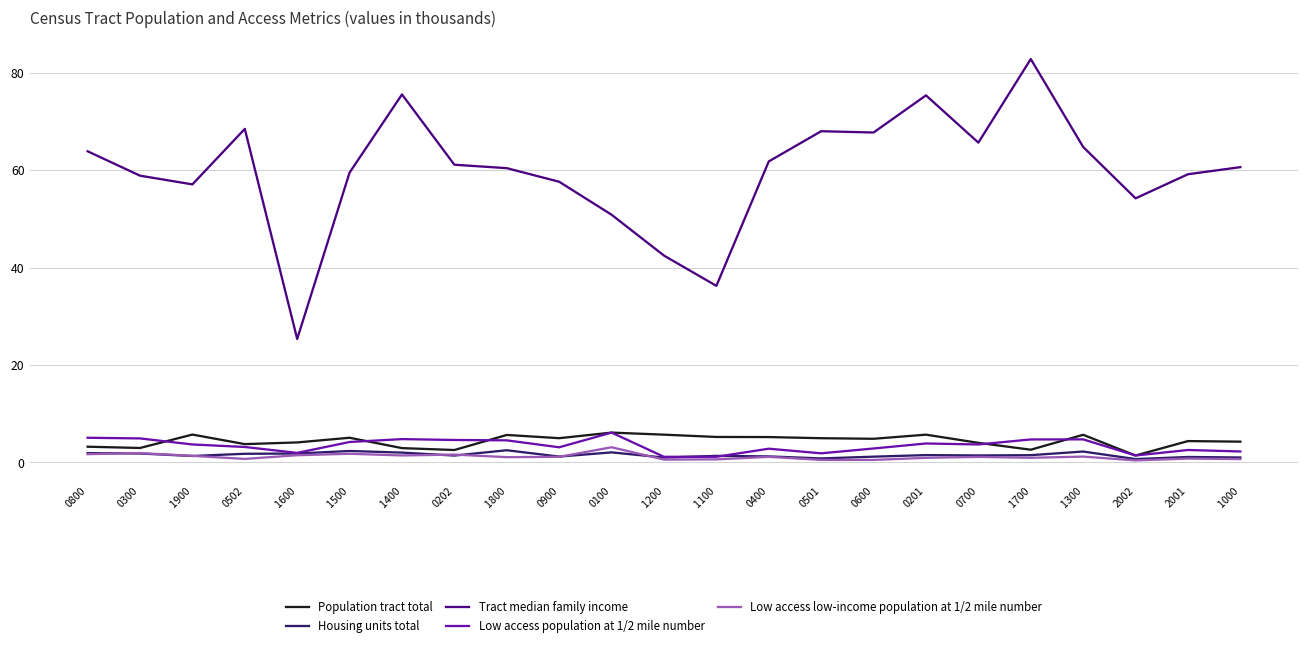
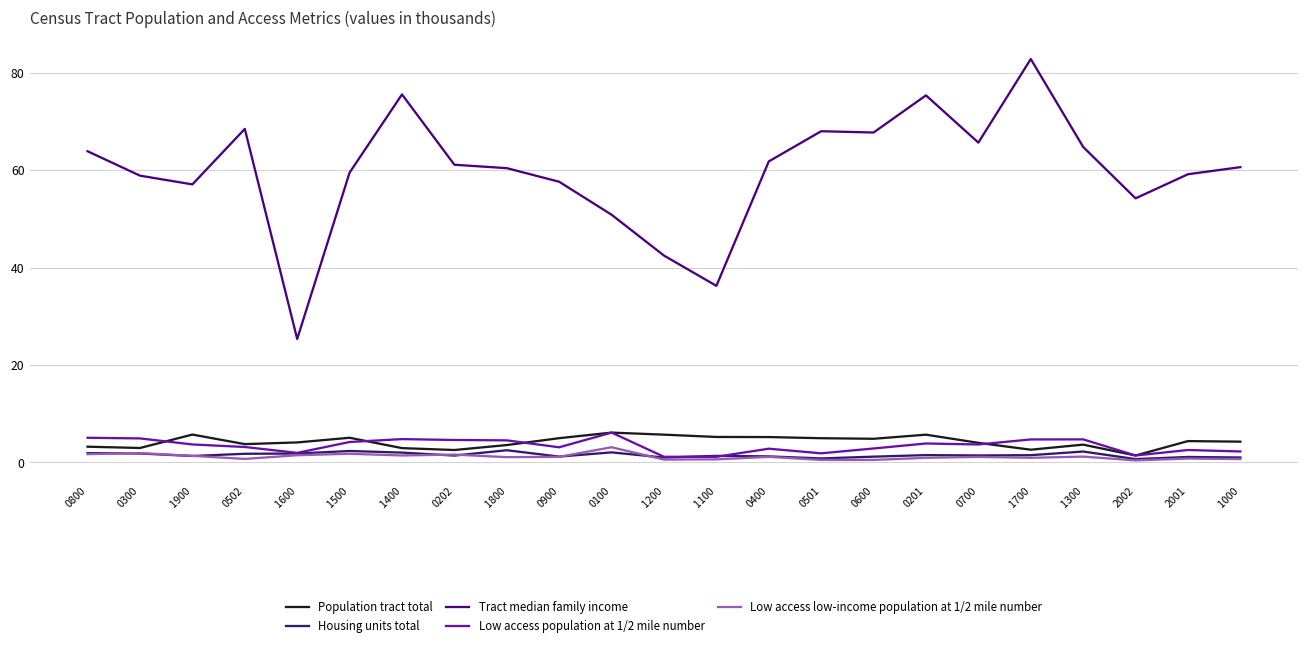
Population tract total, 1800: 6 -> 4
Population tract total, 1300: 6 -> 4
